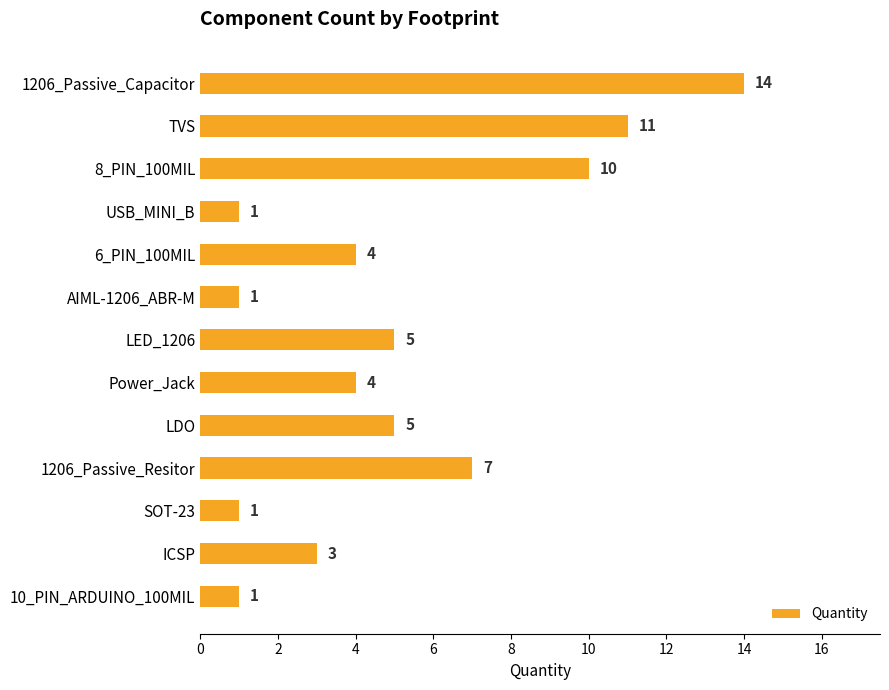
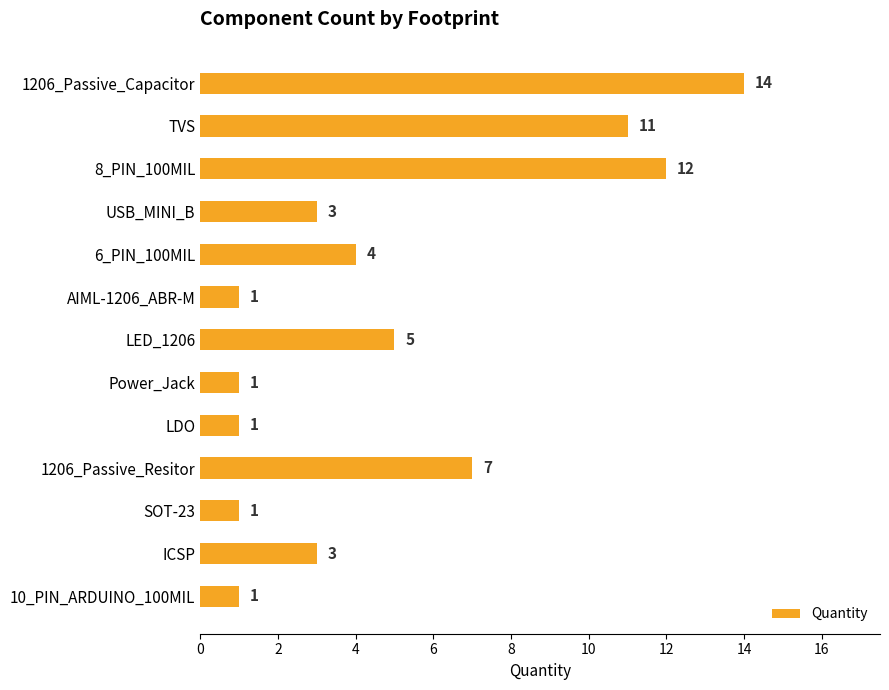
8_PIN_100MIL: 10 -> 12
USB_MINI_B: 1 -> 3
Power_Jack: 4 -> 1
LDO: 5 -> 1
